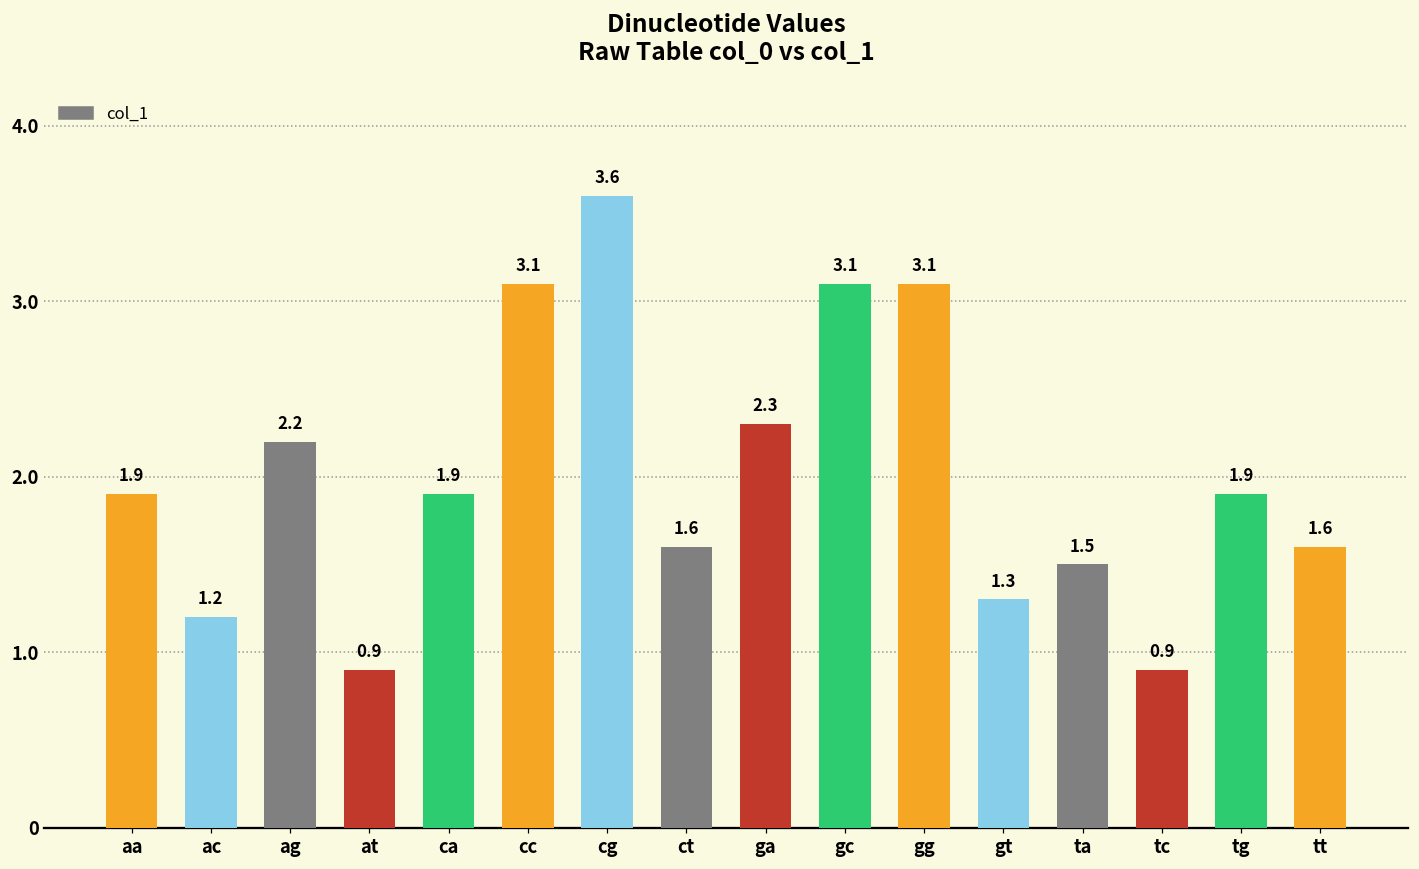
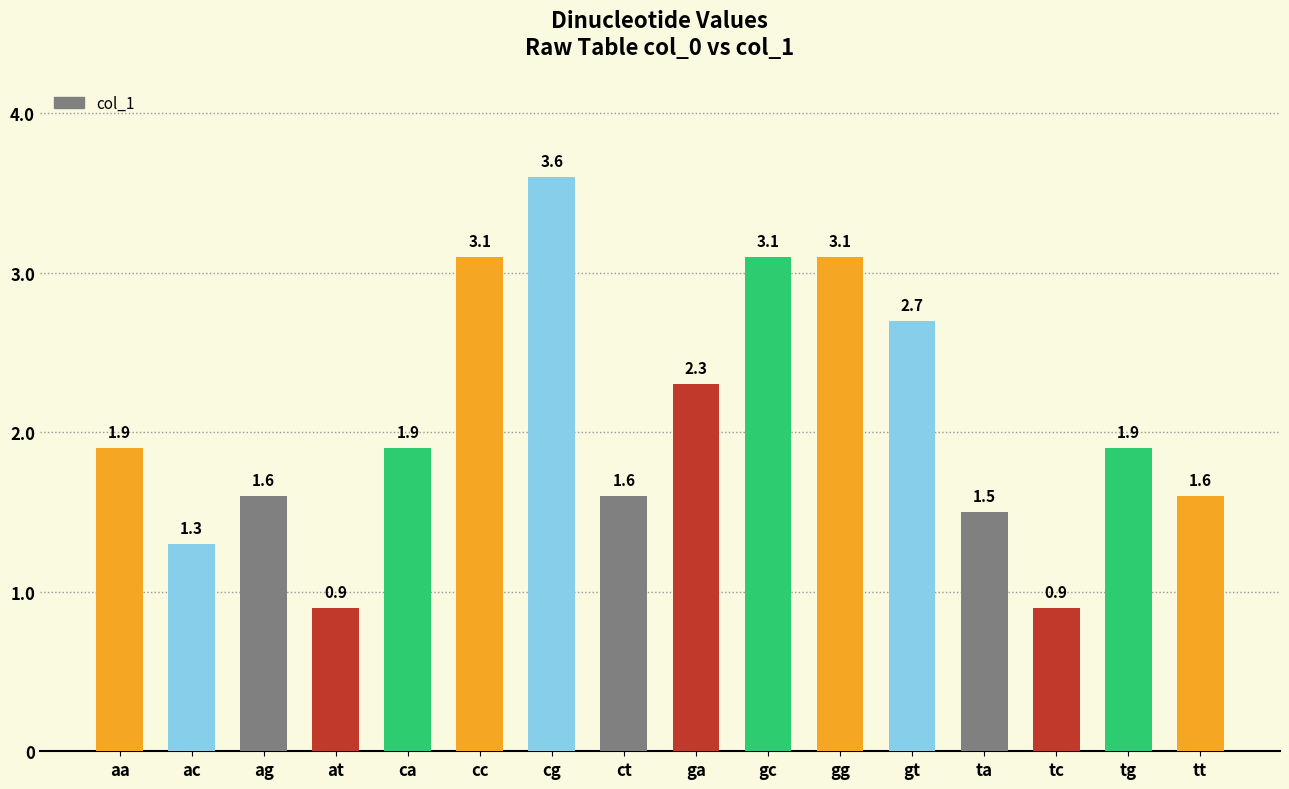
ac: 1.2 -> 1.3
ag: 2.2 -> 1.6
gt: 1.3 -> 2.7
